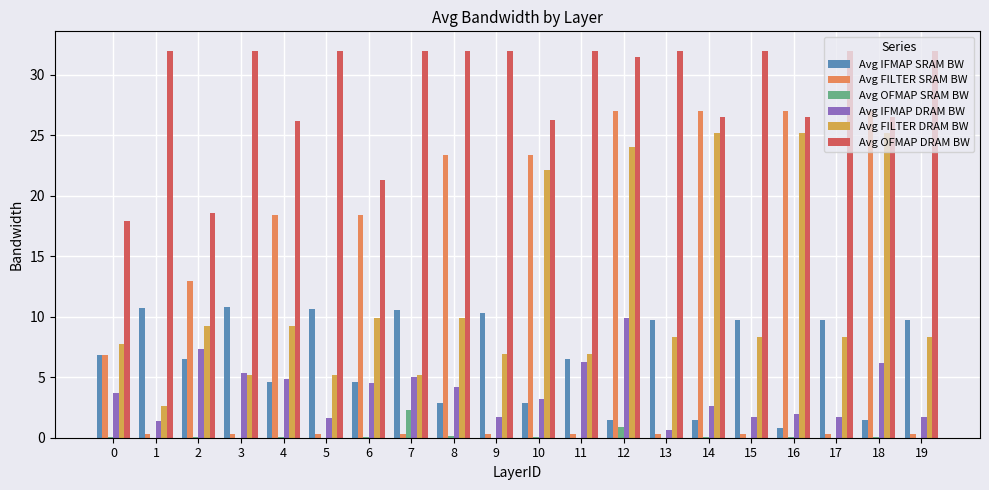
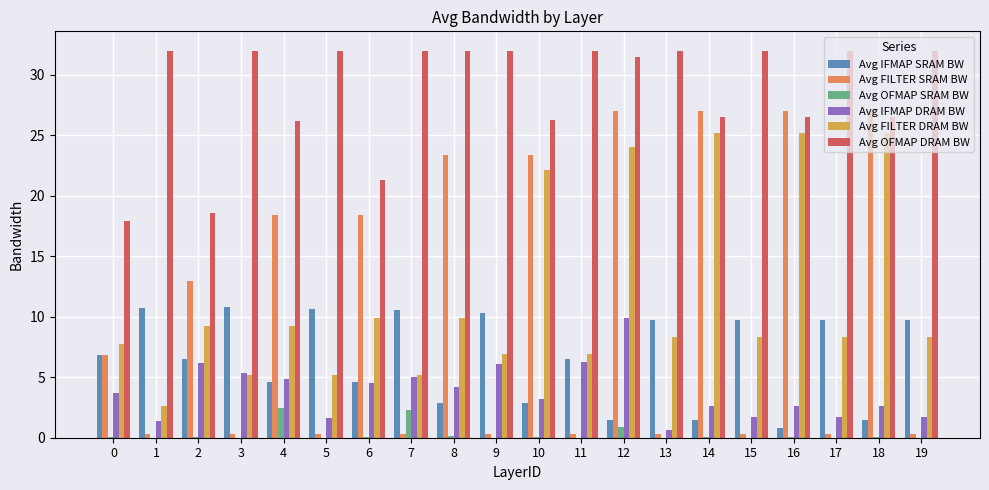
Avg IFMAP DRAM BW, 2: 7.3 -> 6.2
Avg OFMAP SRAM BW, 4: 0.1 -> 2.5
Avg IFMAP DRAM BW, 9: 1.7 -> 6.1
Avg IFMAP DRAM BW, 16: 2.0 -> 2.7
Avg IFMAP DRAM BW, 18: 6.1 -> 2.7
